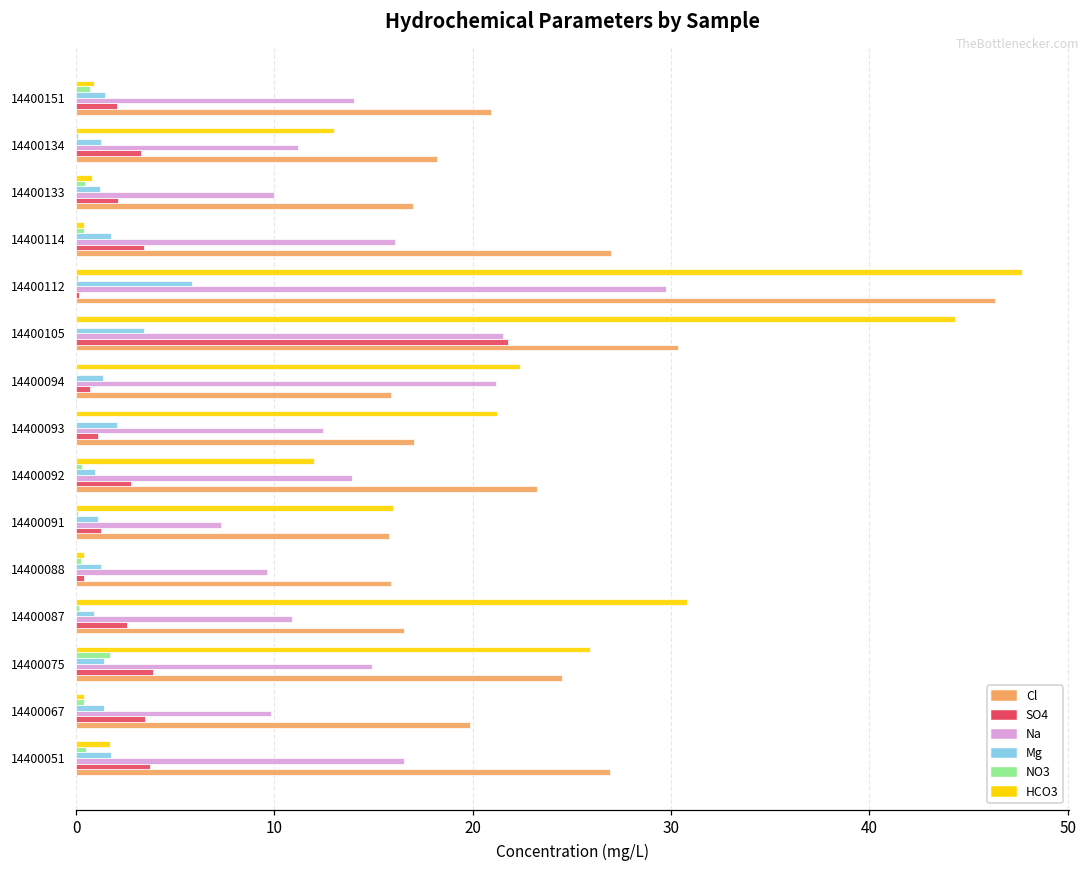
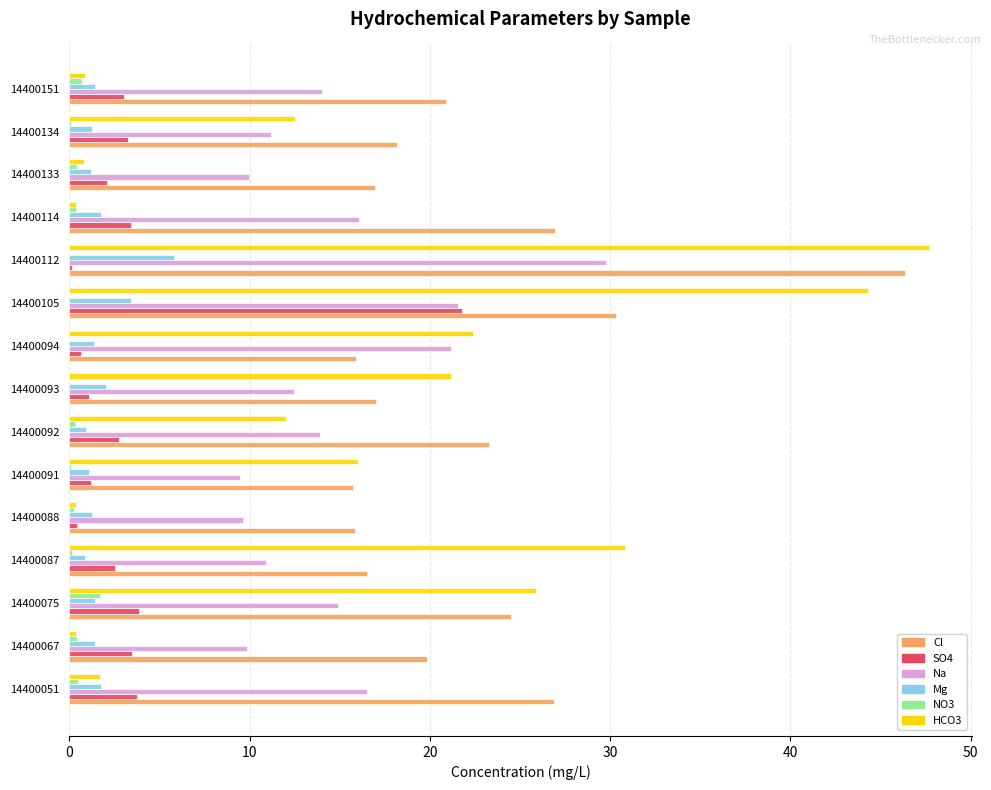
SO4, 14400151: 2.0 -> 3.0
HCO3, 14400134: 13.0 -> 12.5
Na, 14400091: 7.3 -> 9.5
